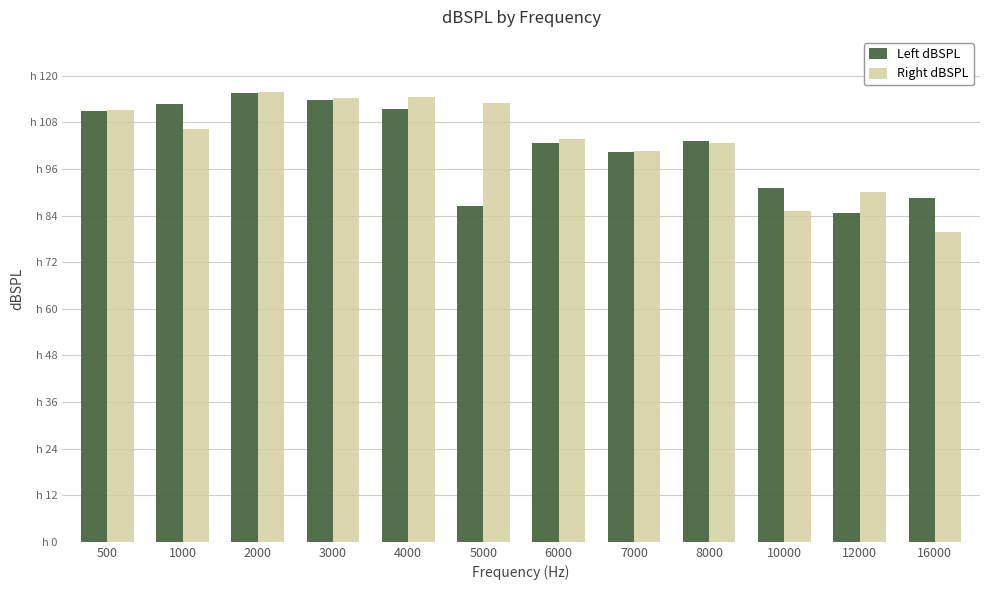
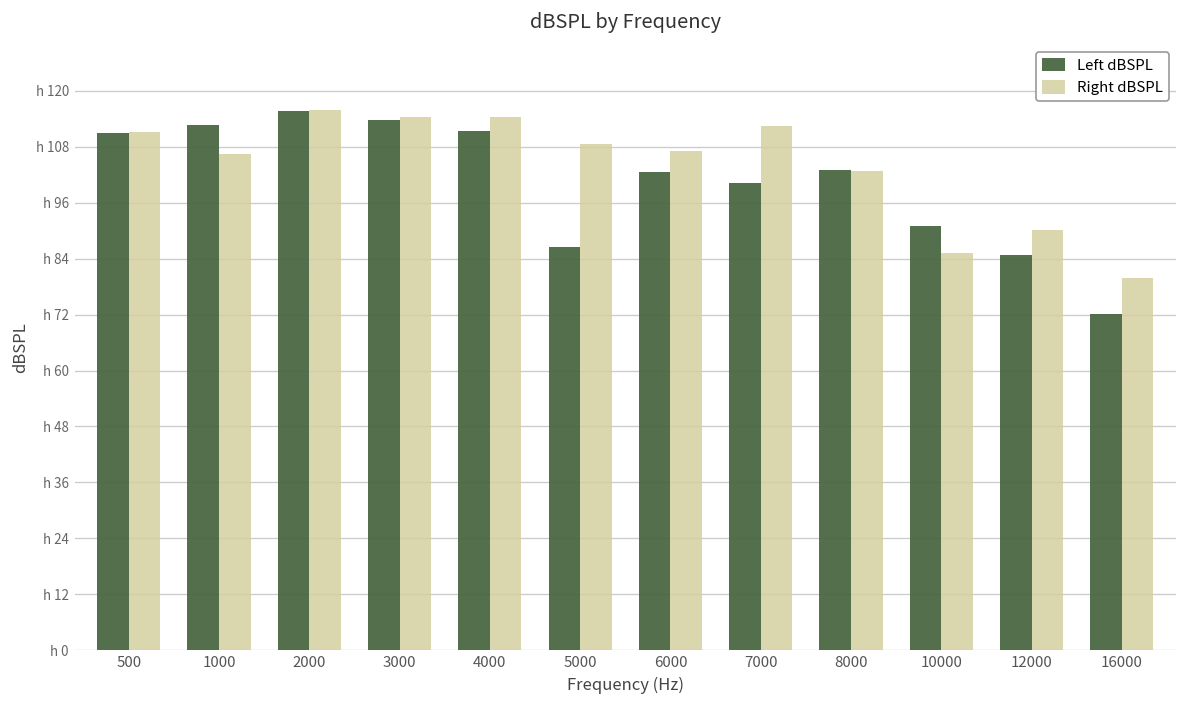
Right dBSPL, 5000: h 113 -> h 109
Right dBSPL, 6000: h 104 -> h 107
Right dBSPL, 7000: h 101 -> h 112
Left dBSPL, 16000: h 89 -> h 72
